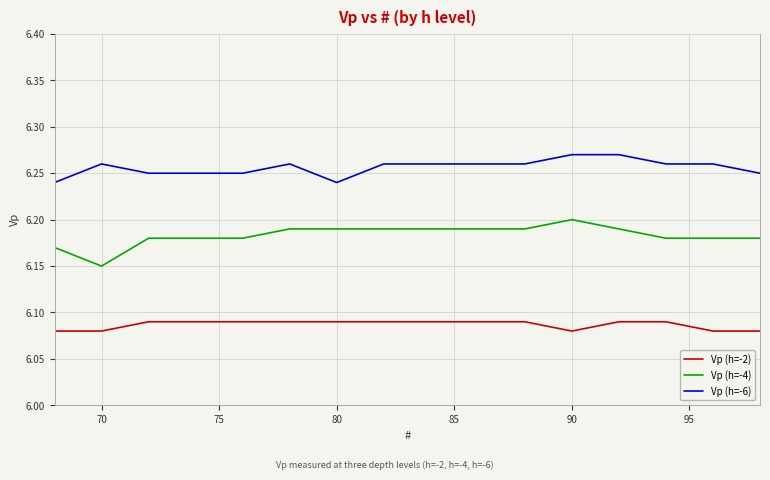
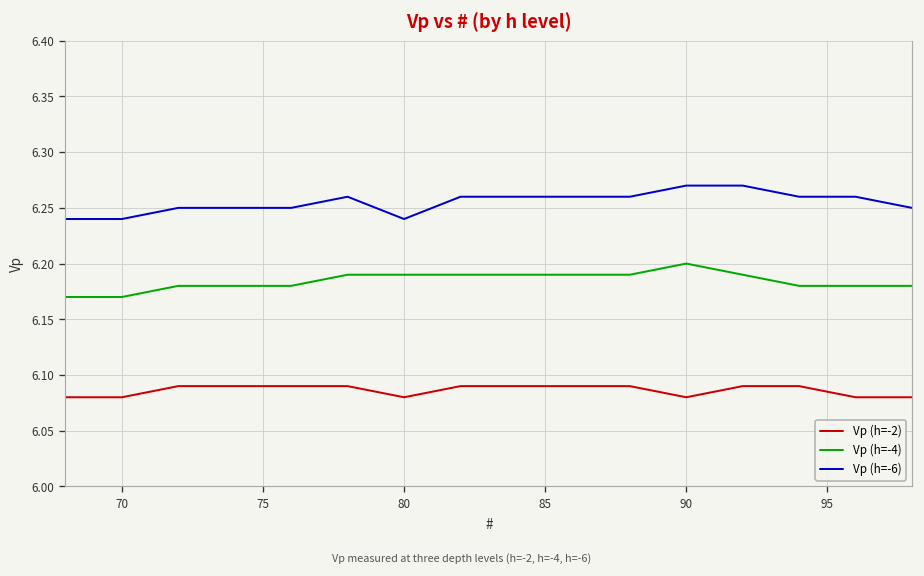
Vp (h=-4), 70: 6.15 -> 6.17
Vp (h=-6), 70: 6.26 -> 6.24
Vp (h=-2), 80: 6.09 -> 6.08
